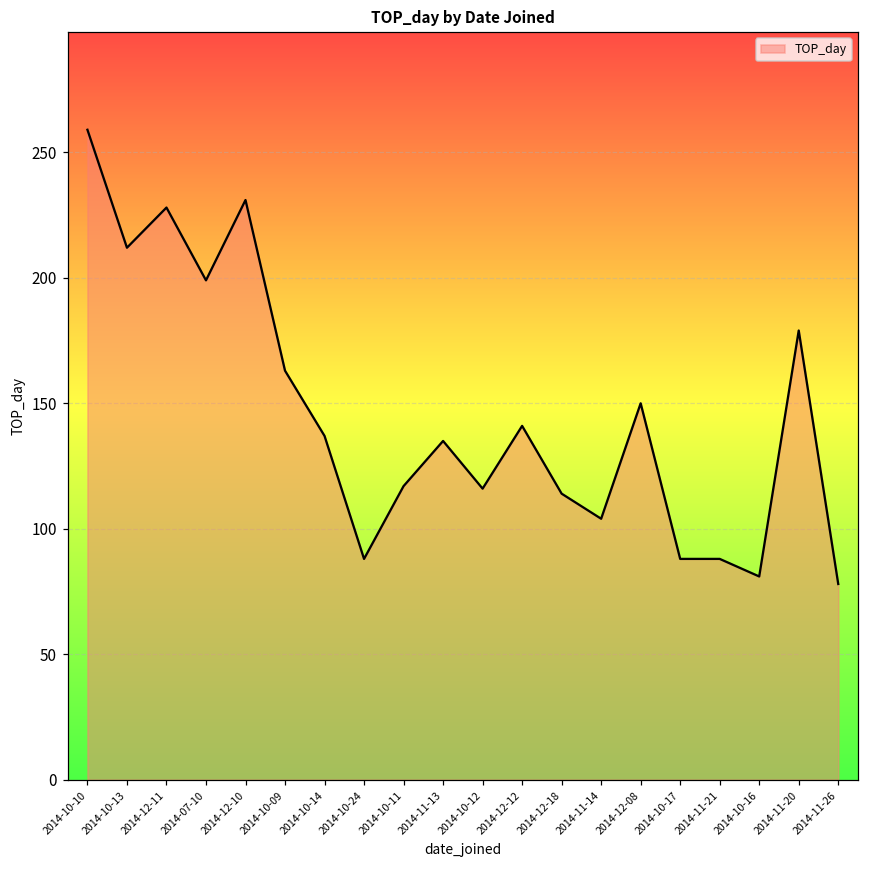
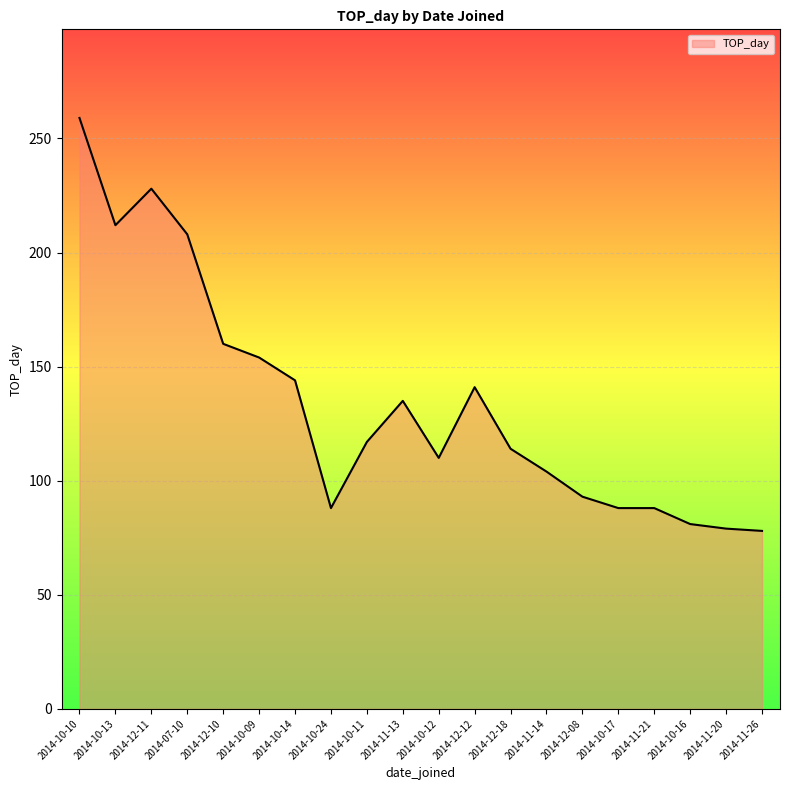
2014-07-10: 199 -> 208
2014-12-10: 231 -> 160
2014-10-09: 163 -> 154
2014-10-14: 137 -> 144
2014-10-12: 116 -> 110
2014-12-08: 150 -> 93
2014-11-20: 179 -> 79
